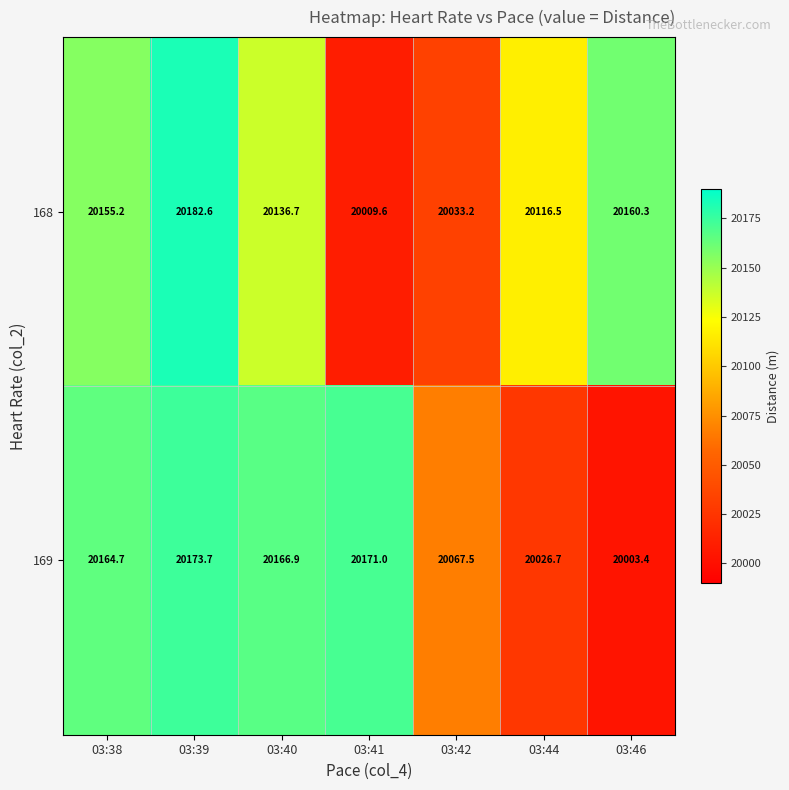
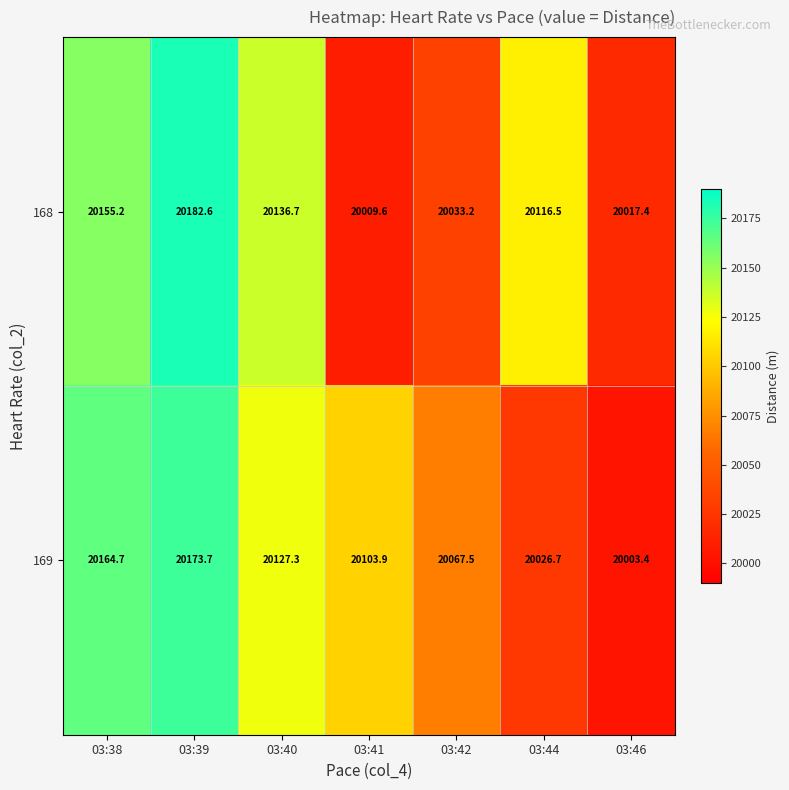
168, 03:46: 20160.3 -> 20017.4
169, 03:40: 20166.9 -> 20127.3
169, 03:41: 20171.0 -> 20103.9
